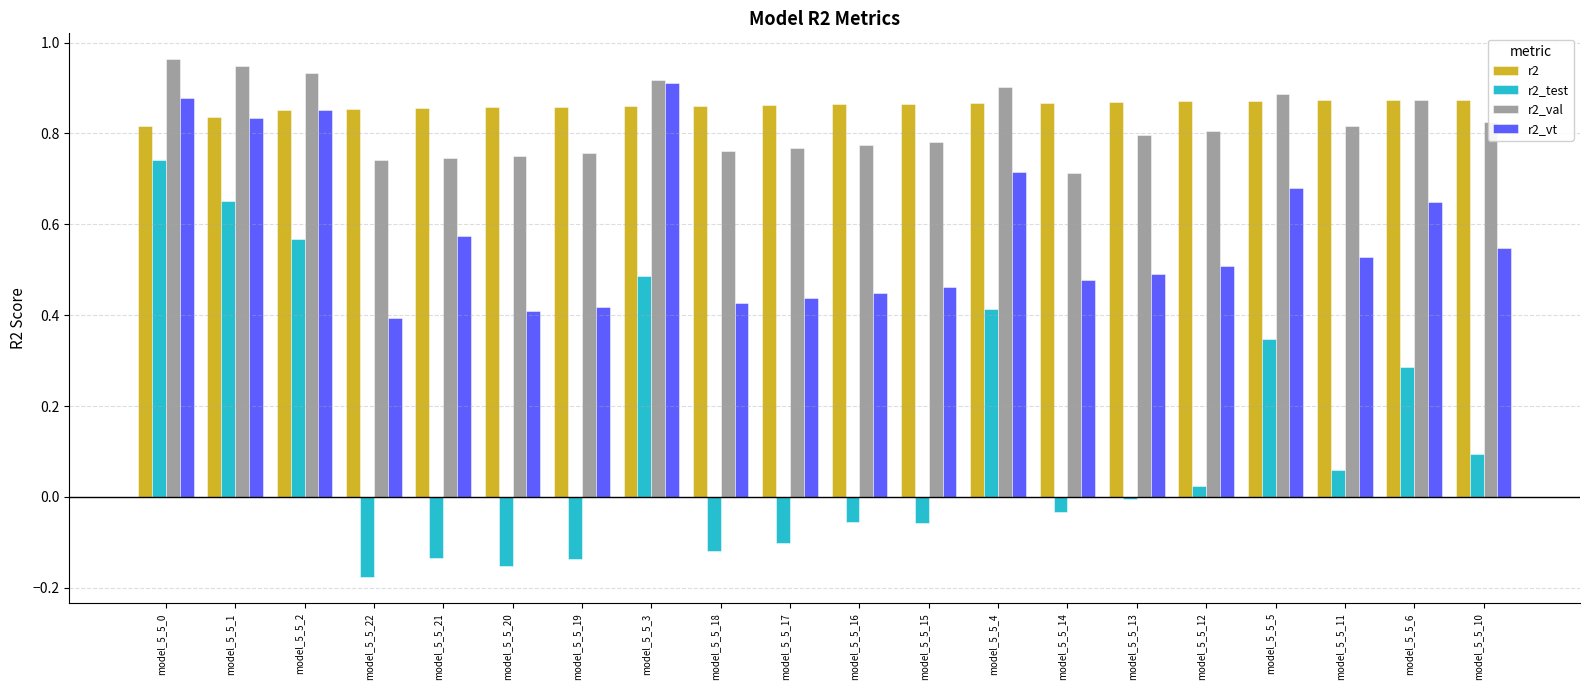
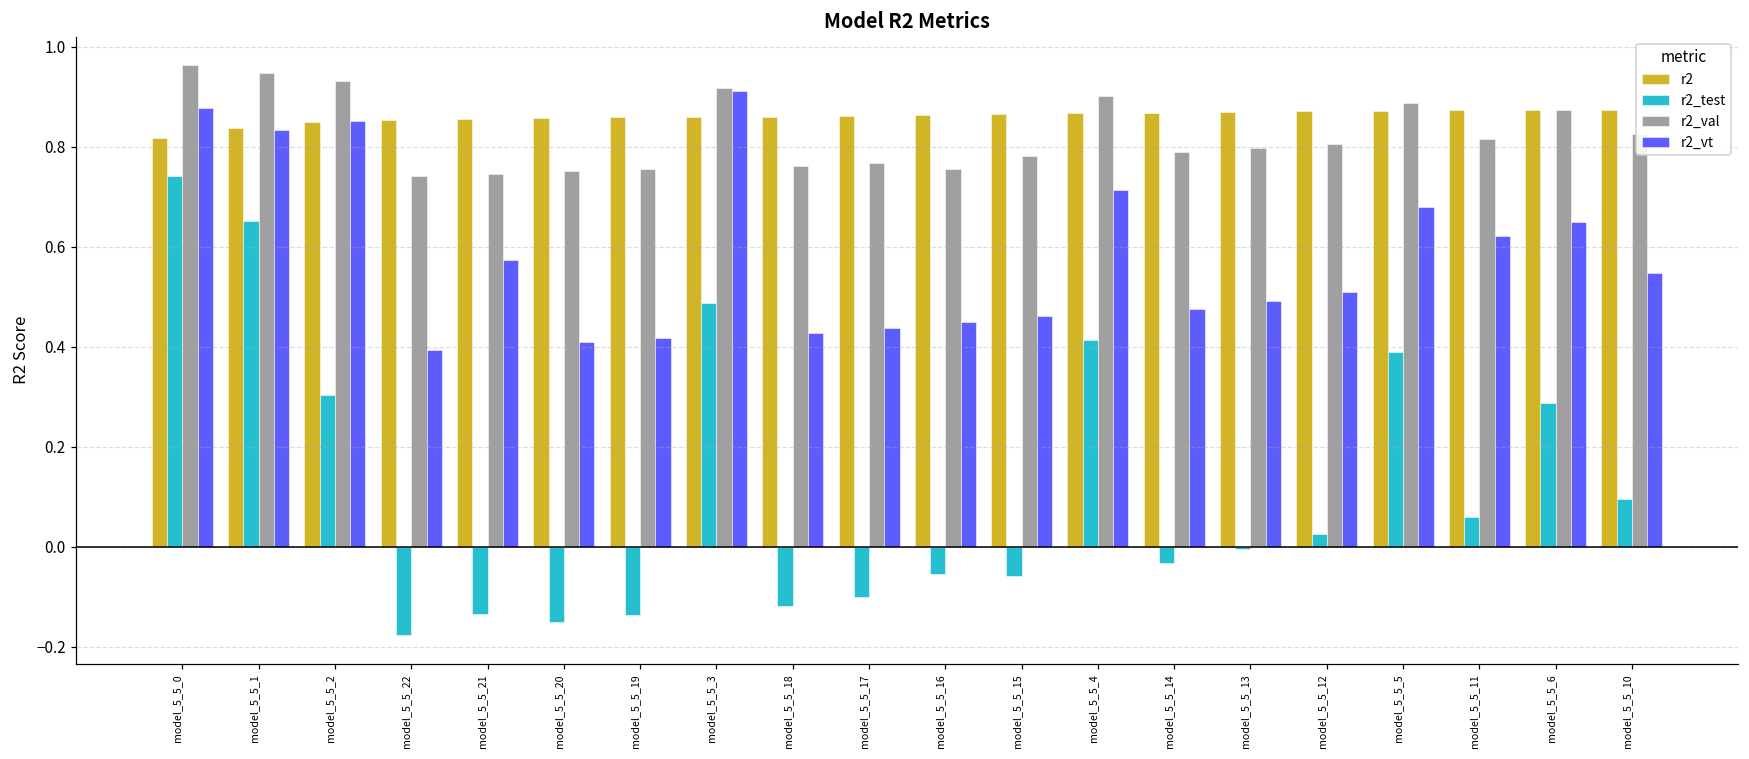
r2_test, model_5_5_2: 0.57 -> 0.30
r2_val, model_5_5_16: 0.77 -> 0.76
r2_val, model_5_5_14: 0.71 -> 0.79
r2_test, model_5_5_5: 0.35 -> 0.39
r2_vt, model_5_5_11: 0.53 -> 0.62
